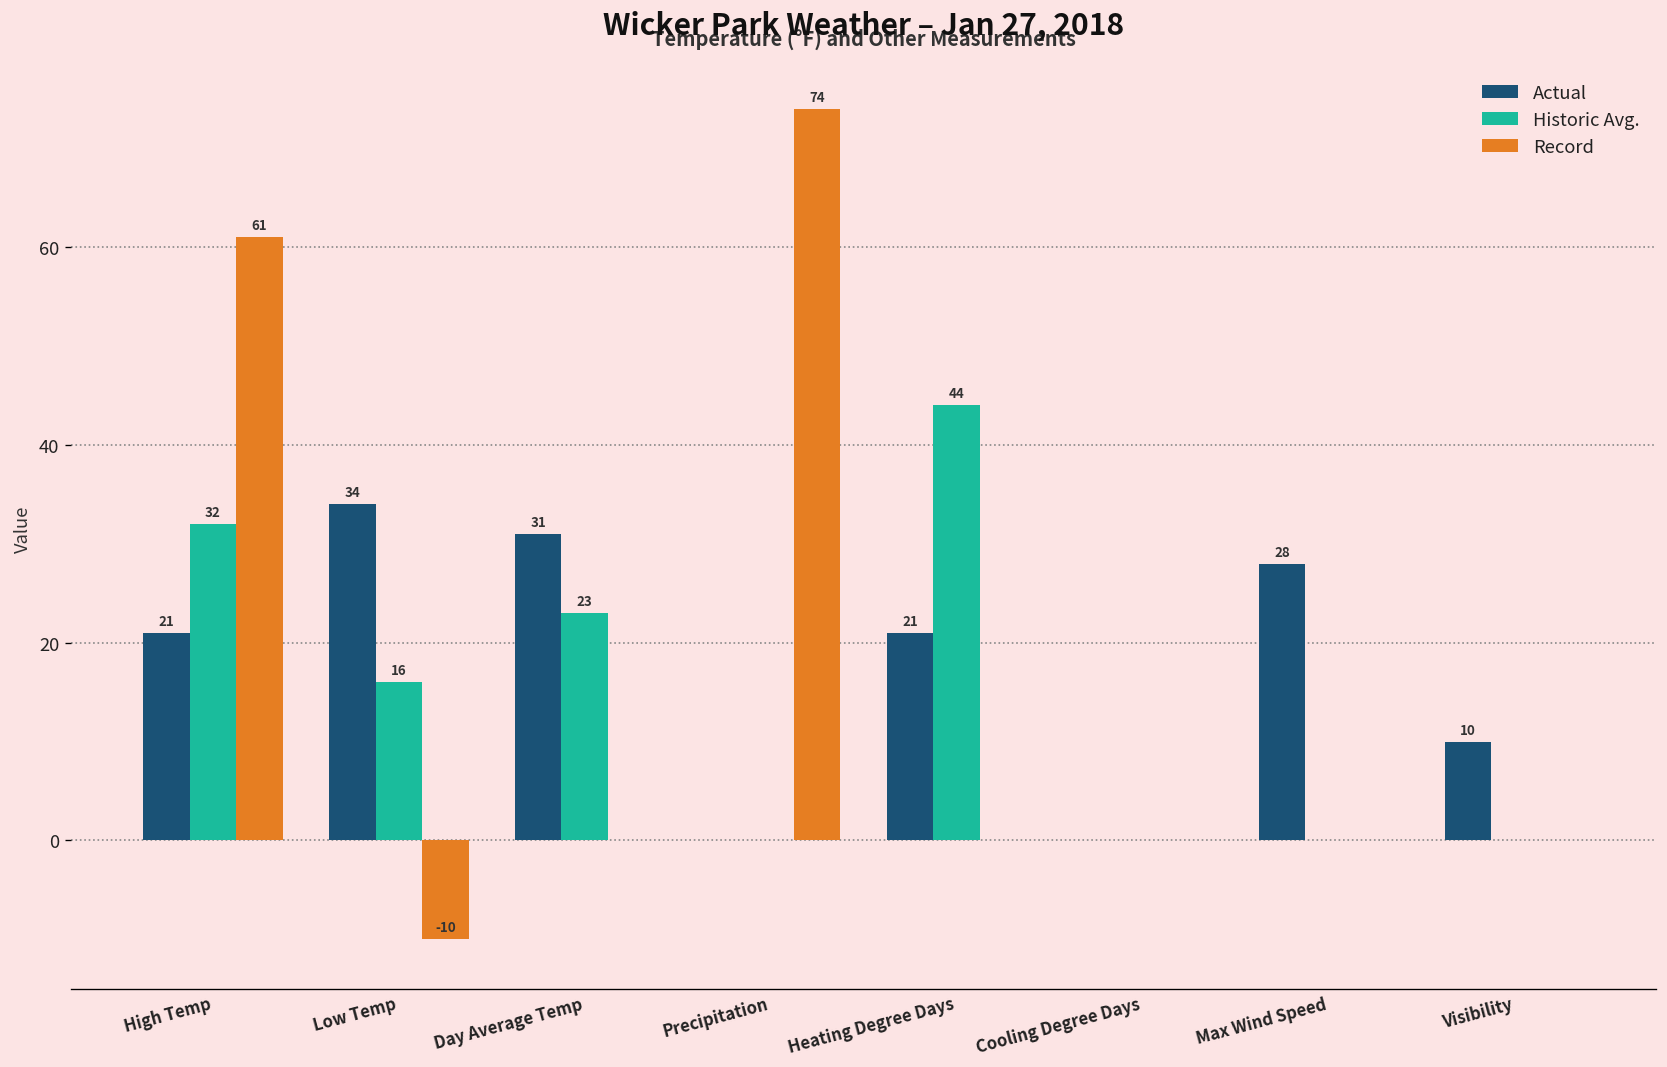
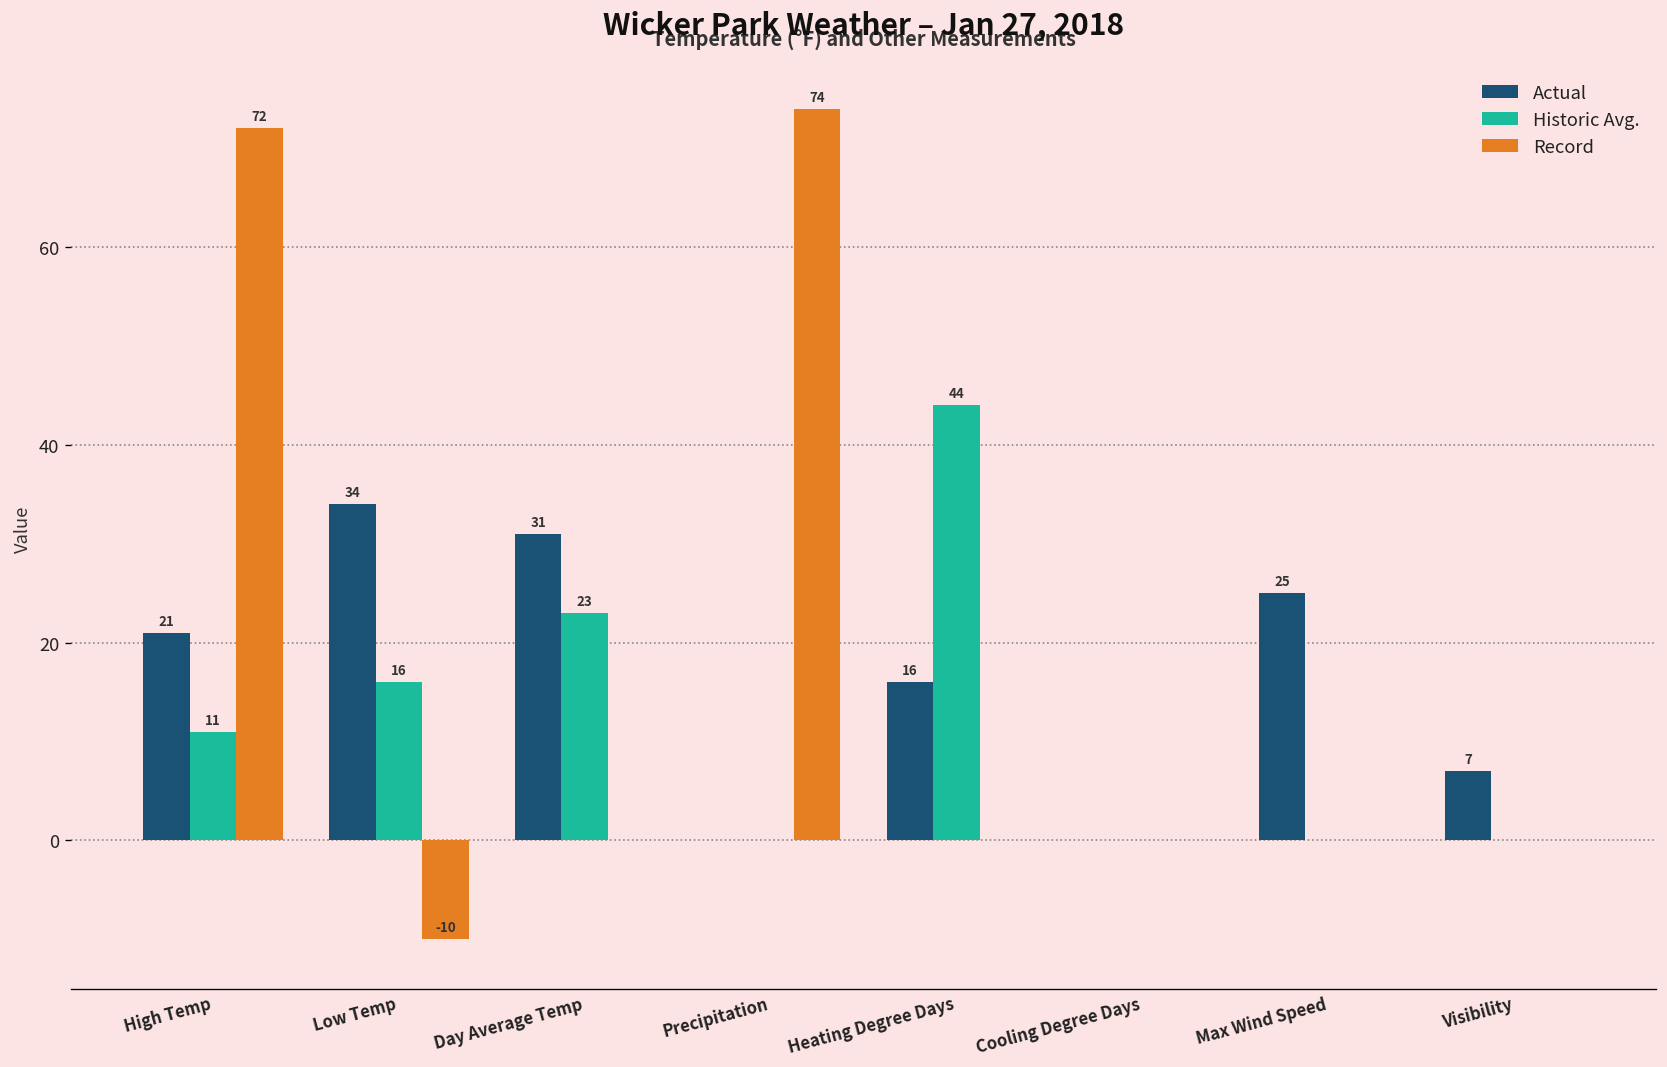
Historic Avg., High Temp: 32 -> 11
Record, High Temp: 61 -> 72
Actual, Heating Degree Days: 21 -> 16
Actual, Max Wind Speed: 28 -> 25
Actual, Visibility: 10 -> 7
